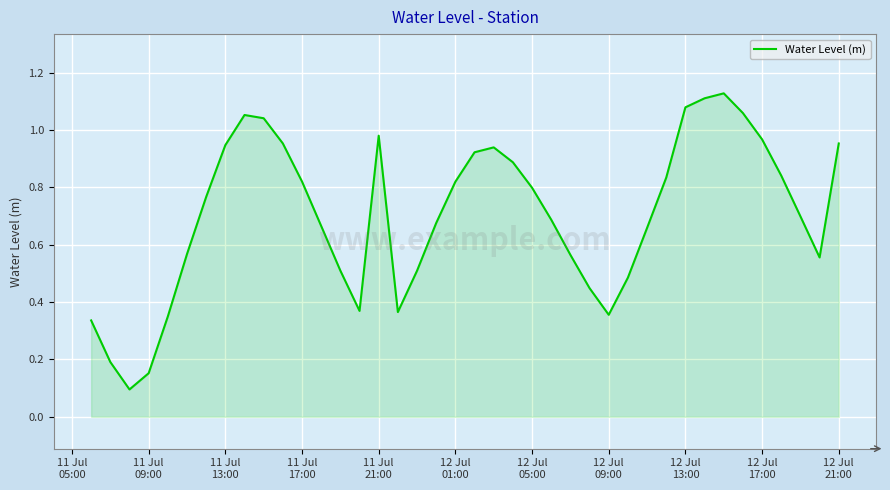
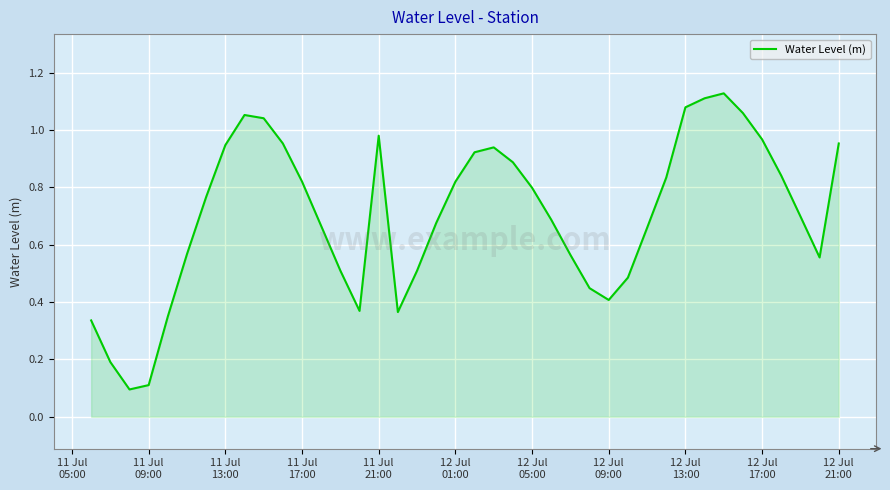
11 Jul 09:00: 0.15 -> 0.11
12 Jul 09:00: 0.36 -> 0.41
